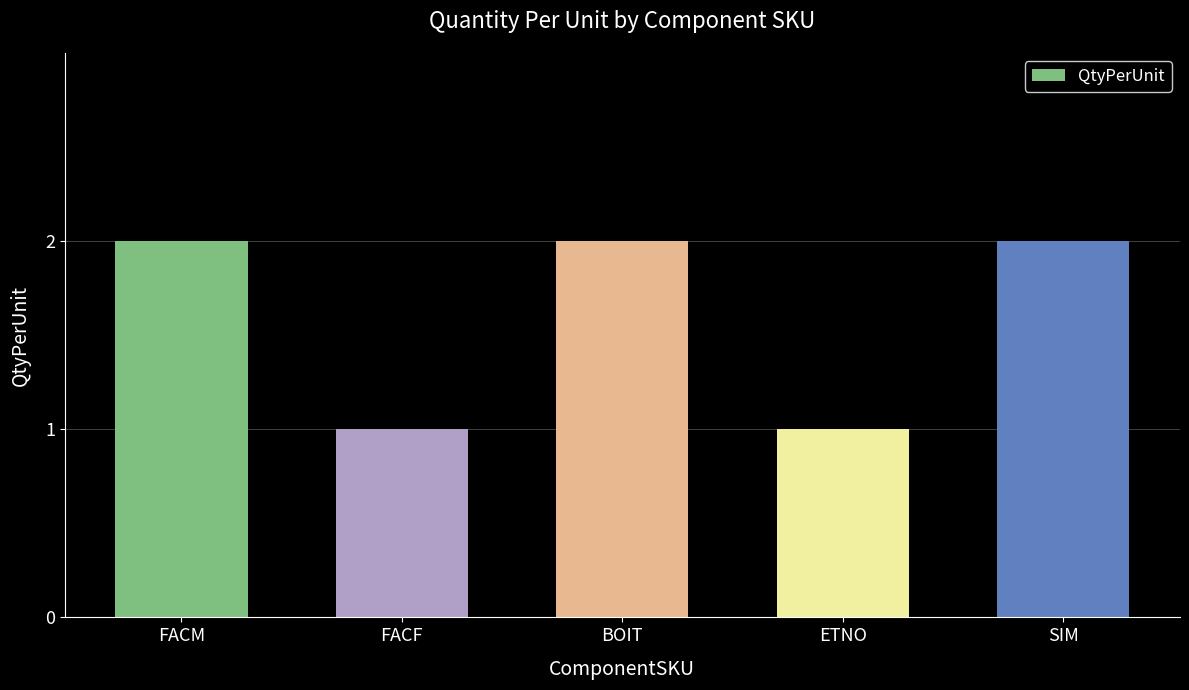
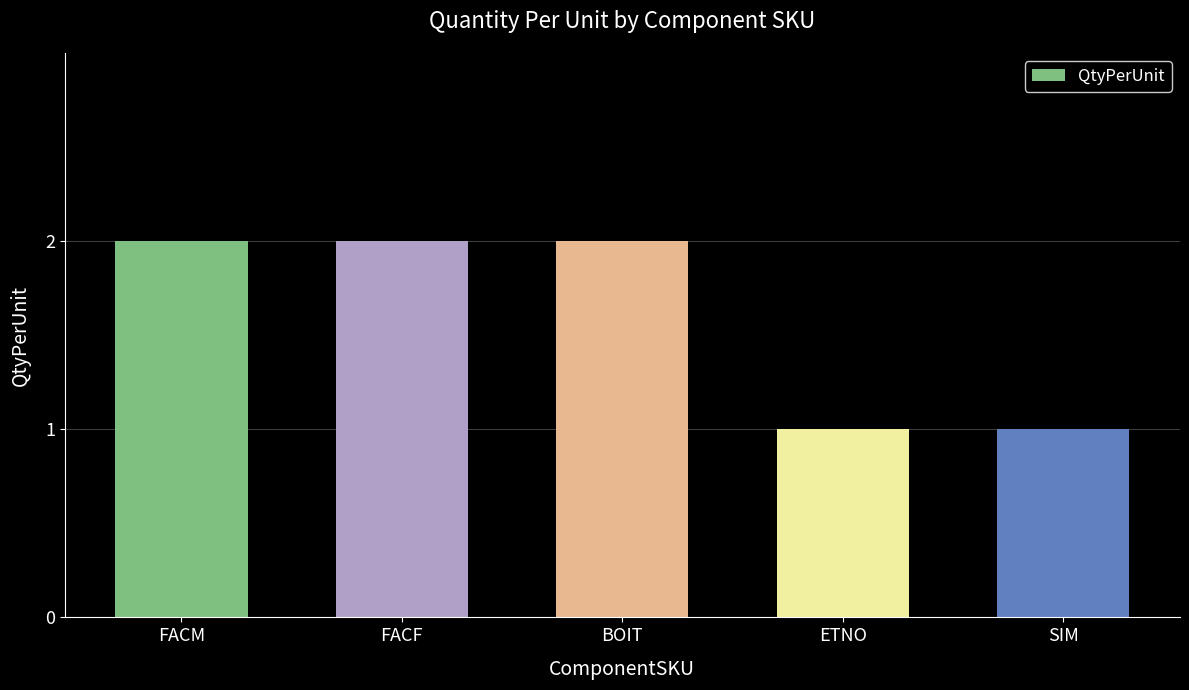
FACF: 1 -> 2
SIM: 2 -> 1
